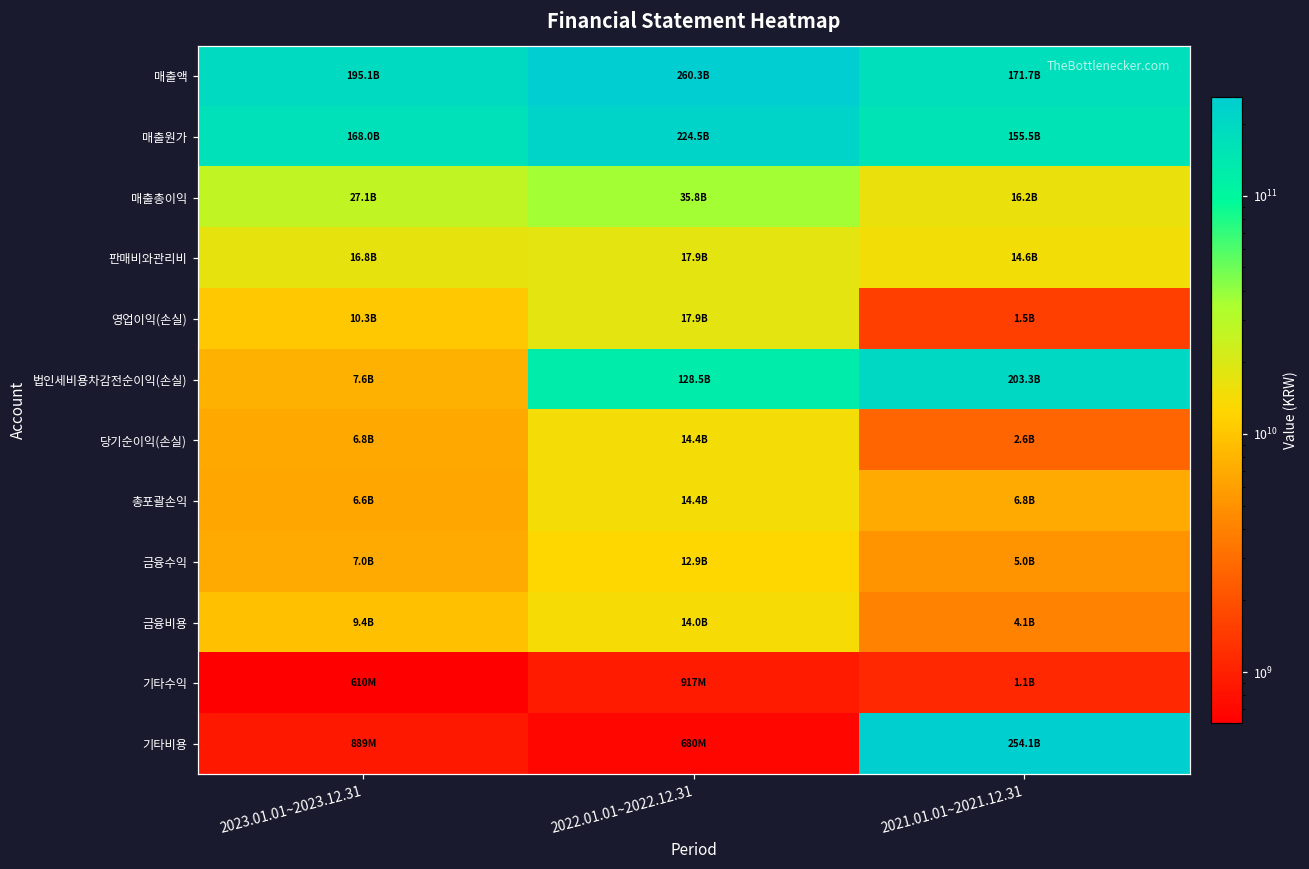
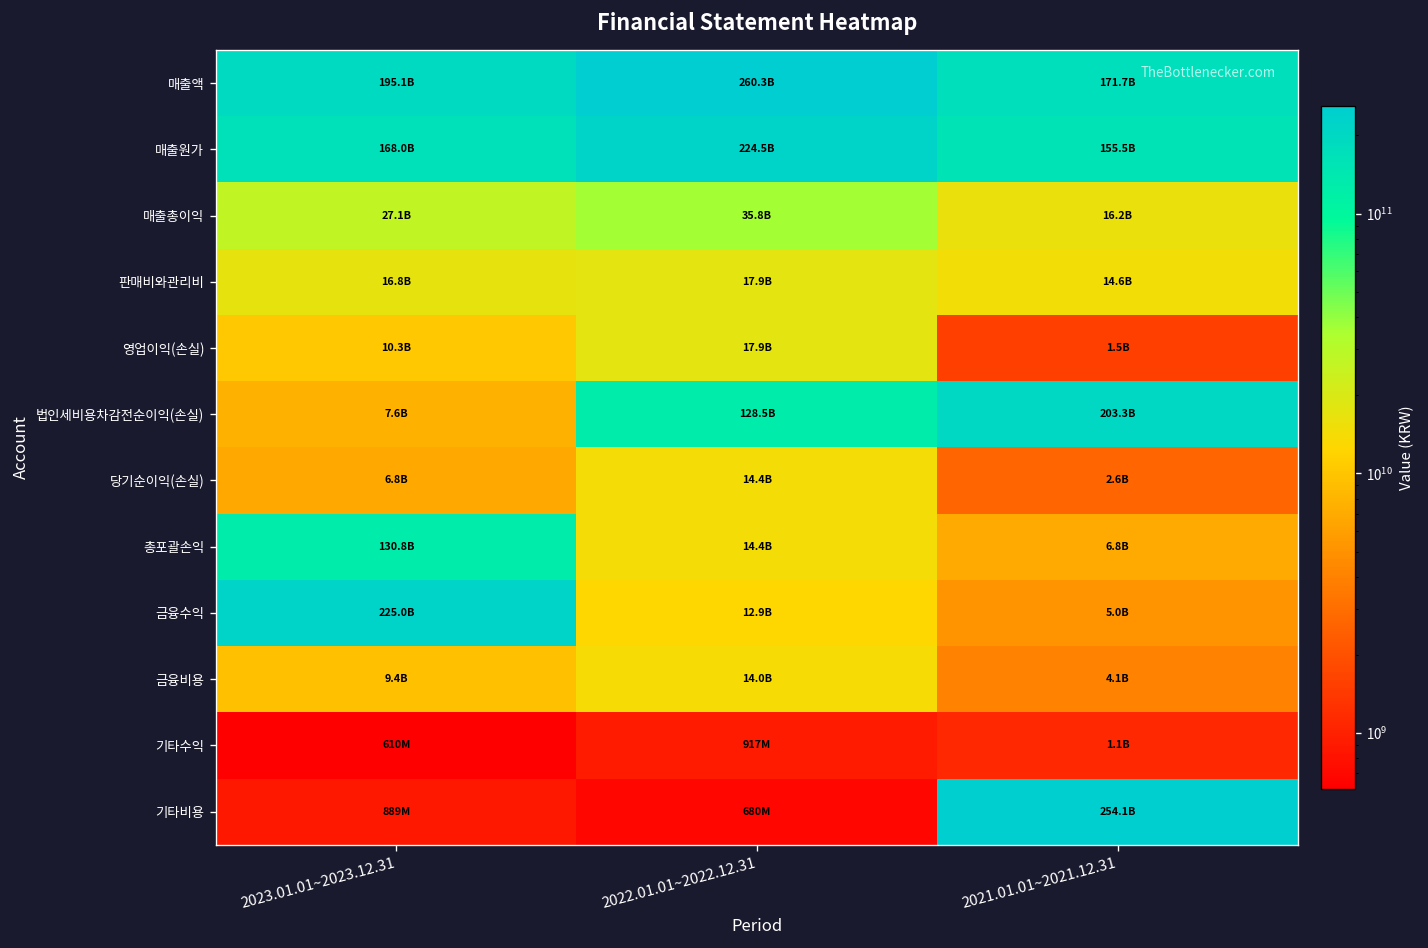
총포괄손익, 2023.01.01~2023.12.31: 6.6B -> 130.8B
금융수익, 2023.01.01~2023.12.31: 7.0B -> 225.0B
